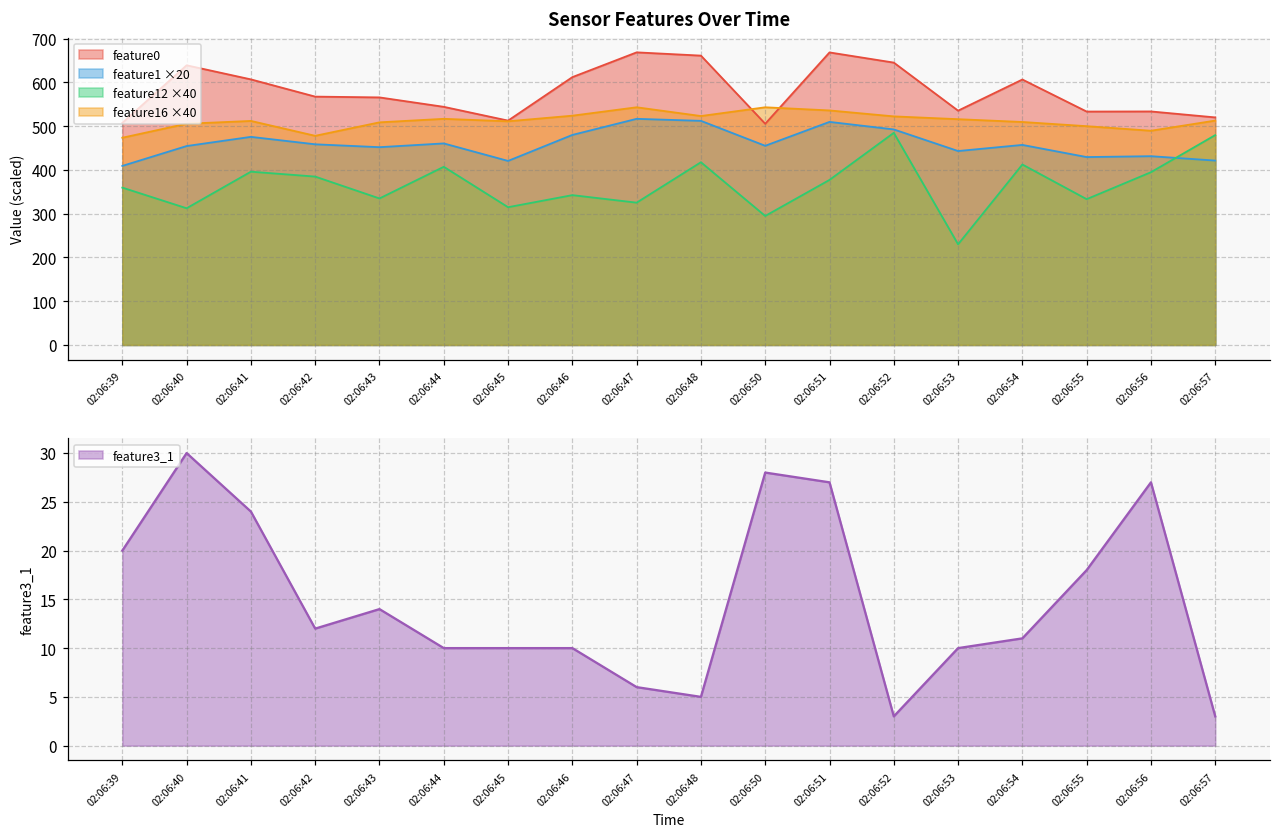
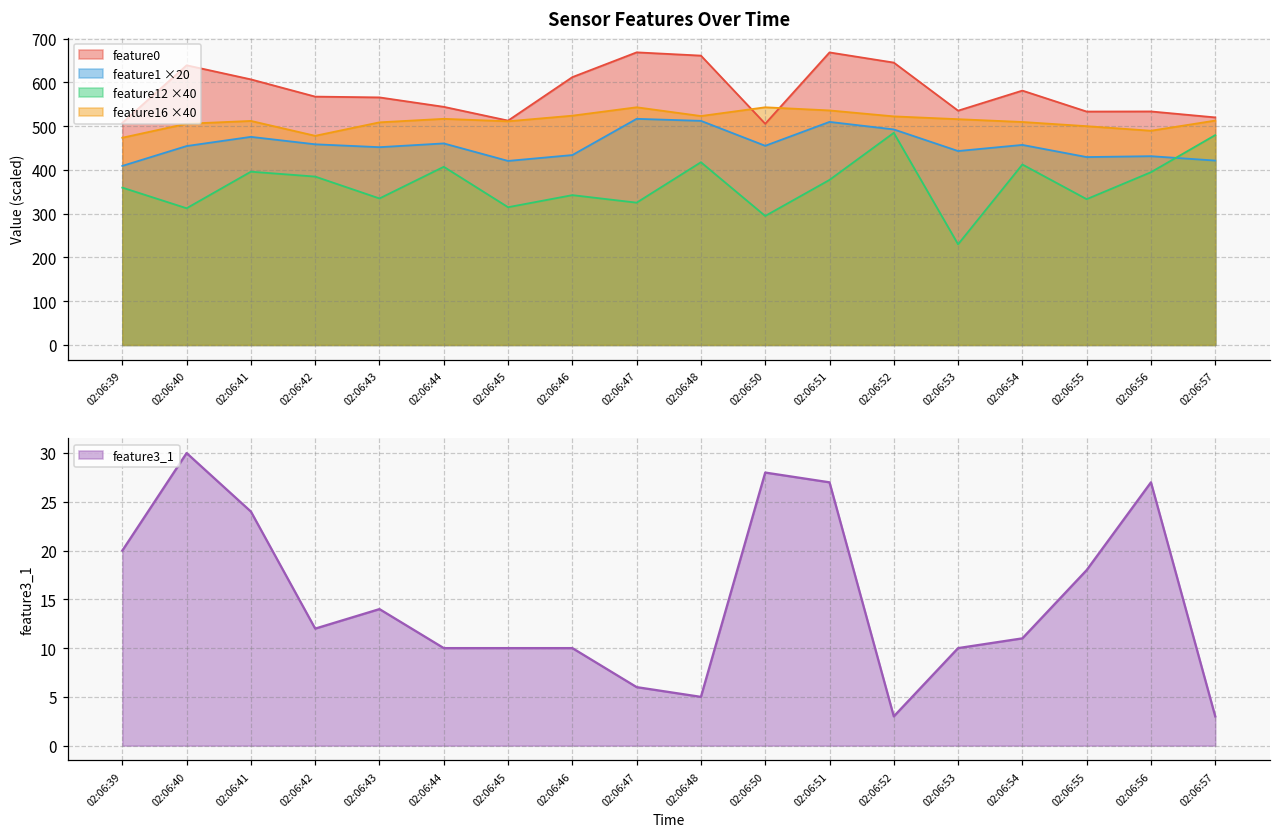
Sensor Features Over Time, feature1 ×20, 02:06:46: 480 -> 430
Sensor Features Over Time, feature0, 02:06:54: 610 -> 580
